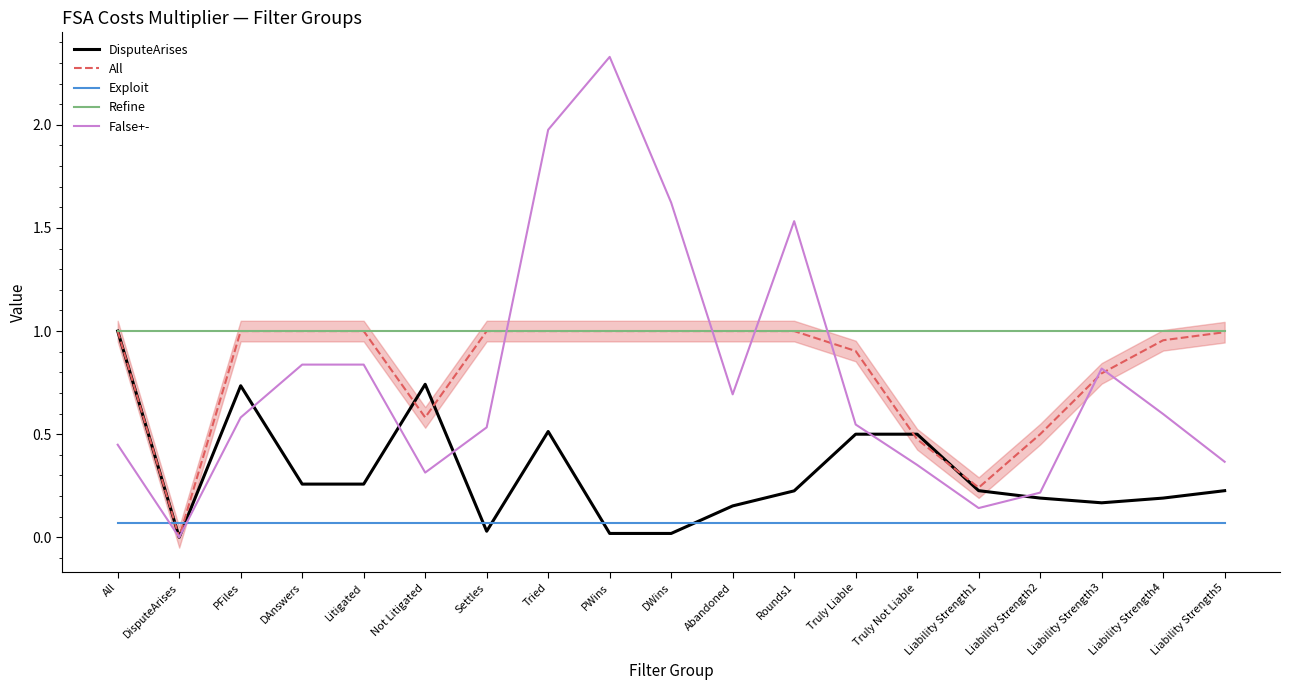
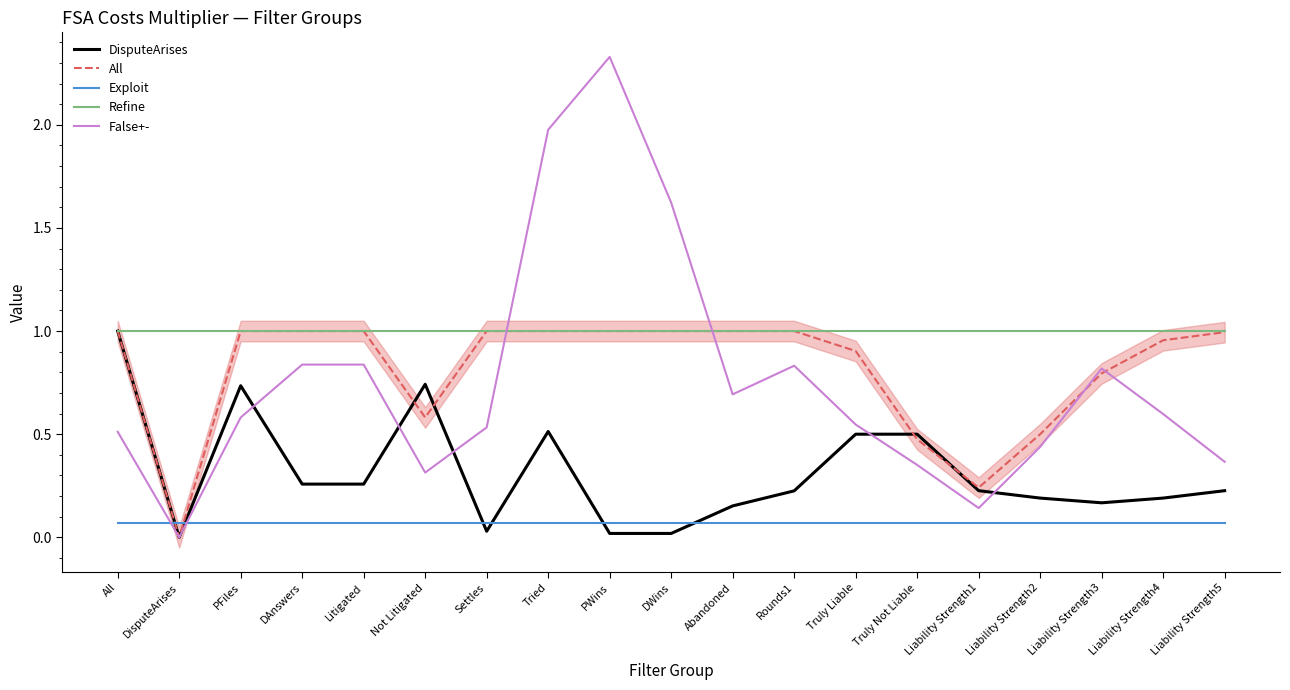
False+-, All: 0.45 -> 0.51
False+-, Rounds1: 1.53 -> 0.83
False+-, Liability Strength2: 0.22 -> 0.44
